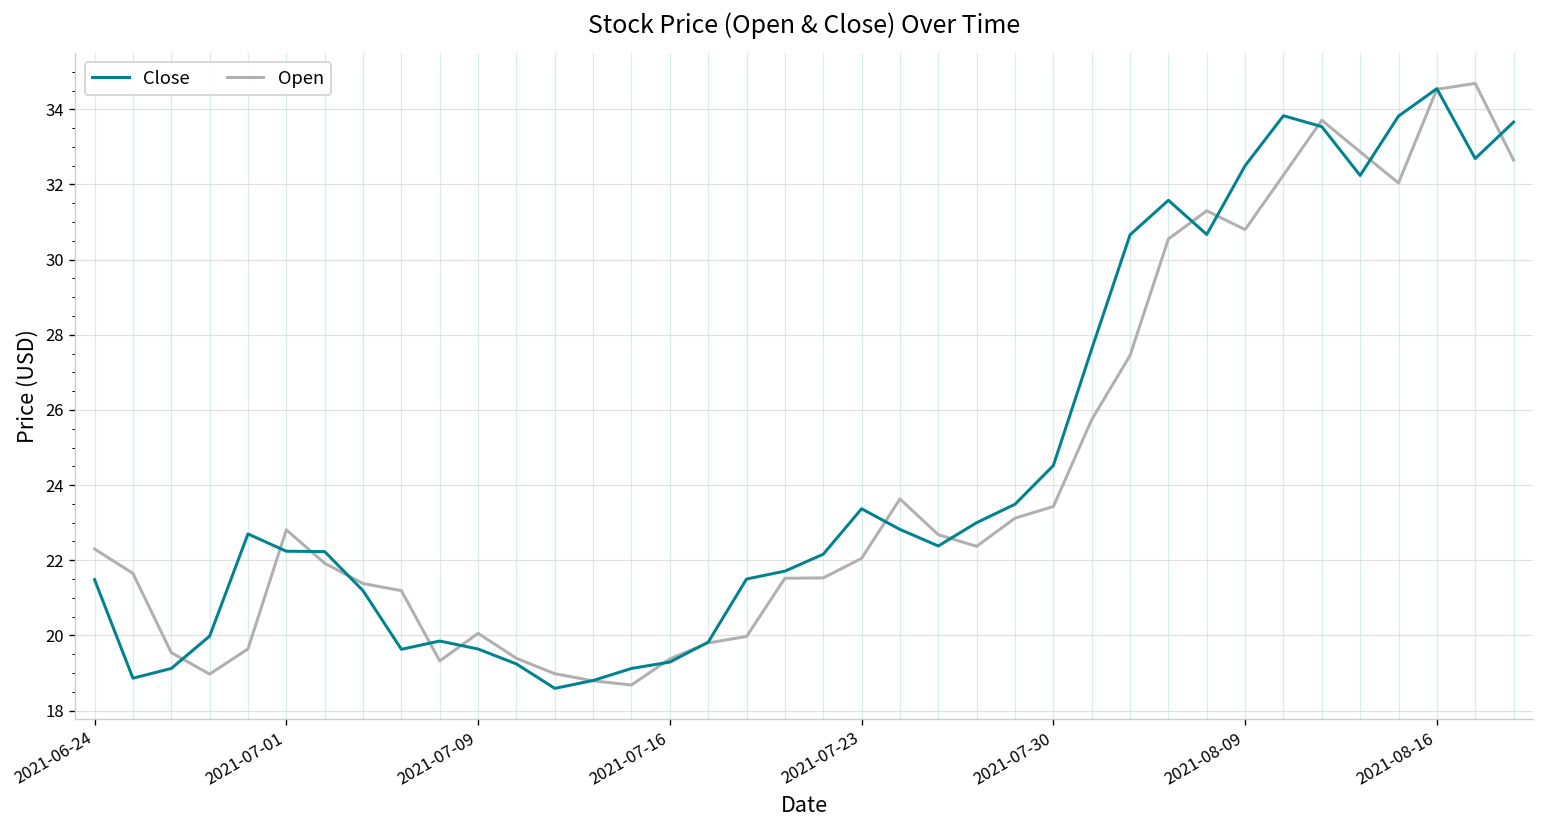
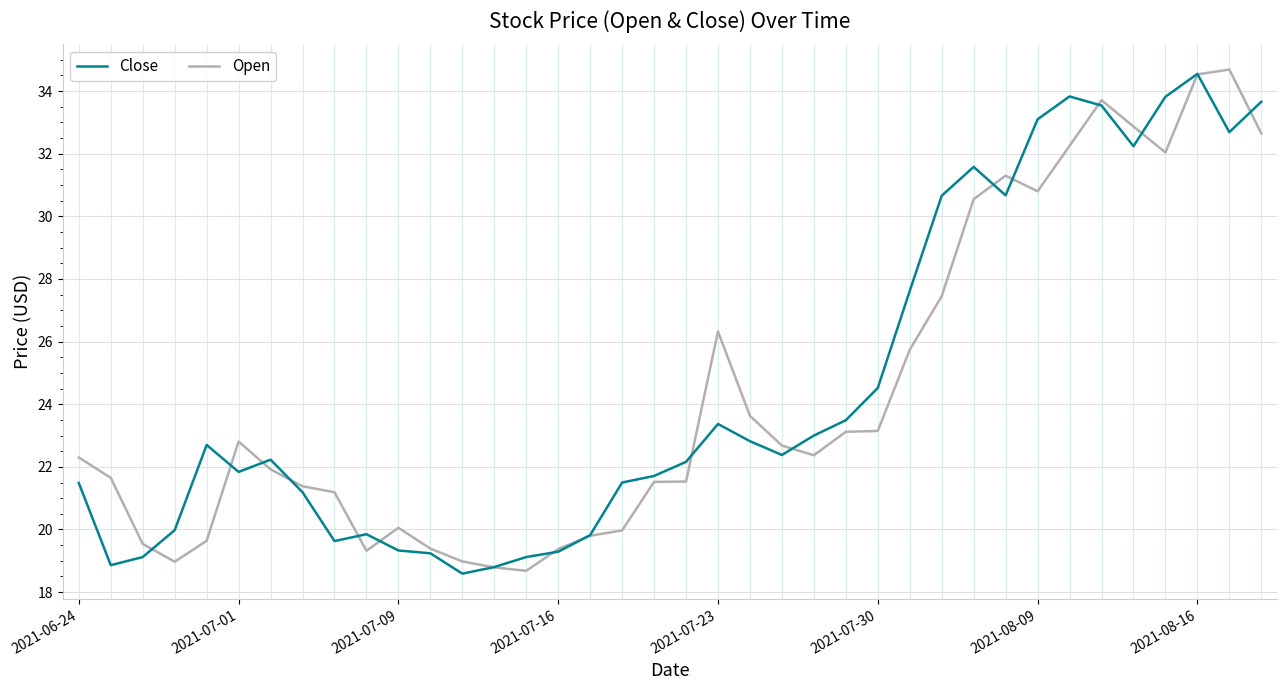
Close, 2021-07-01: 22.2 -> 21.8
Close, 2021-07-09: 19.6 -> 19.3
Open, 2021-07-23: 22.0 -> 26.3
Open, 2021-07-30: 23.4 -> 23.1
Close, 2021-08-09: 32.5 -> 33.1
